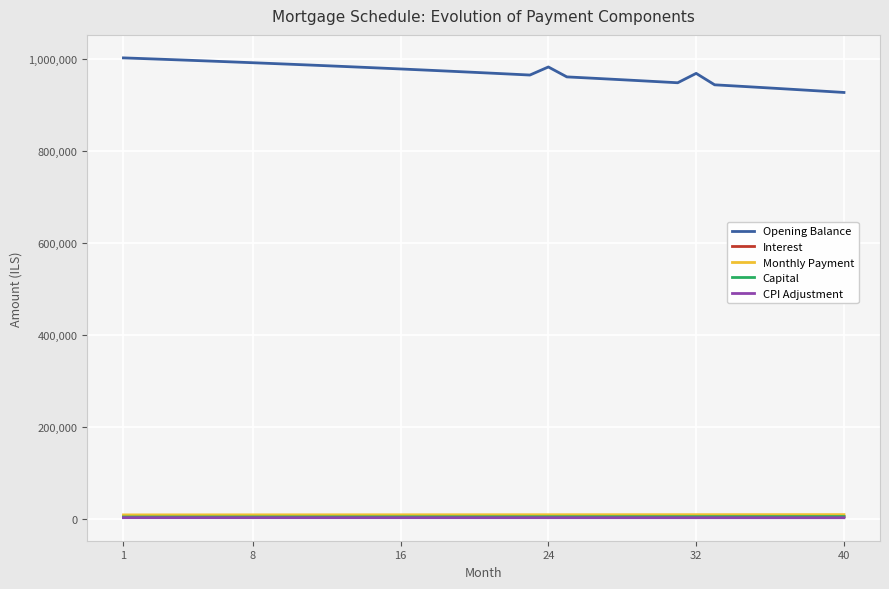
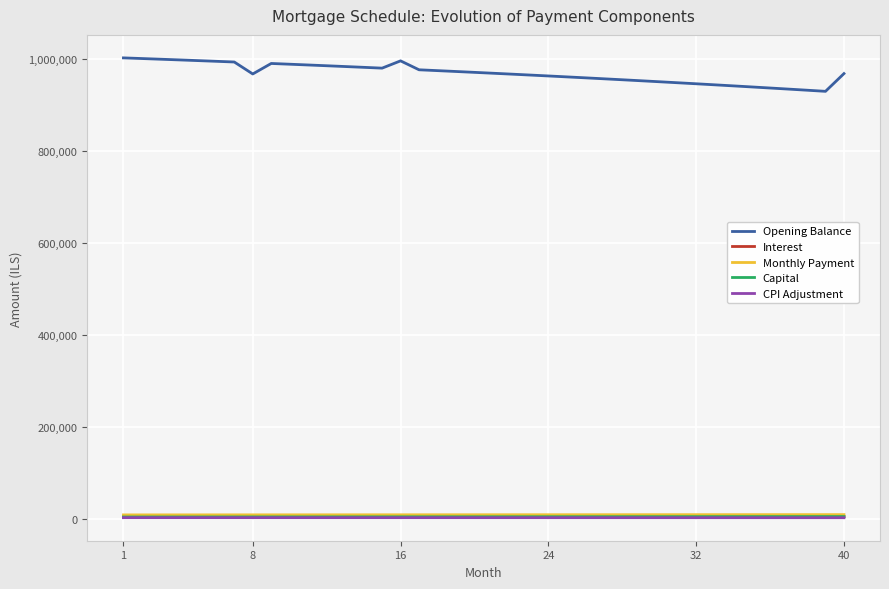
Opening Balance, 8: 990,000 -> 970,000
Opening Balance, 16: 980,000 -> 1,000,000
Opening Balance, 24: 980,000 -> 960,000
Opening Balance, 32: 970,000 -> 950,000
Opening Balance, 40: 930,000 -> 970,000
